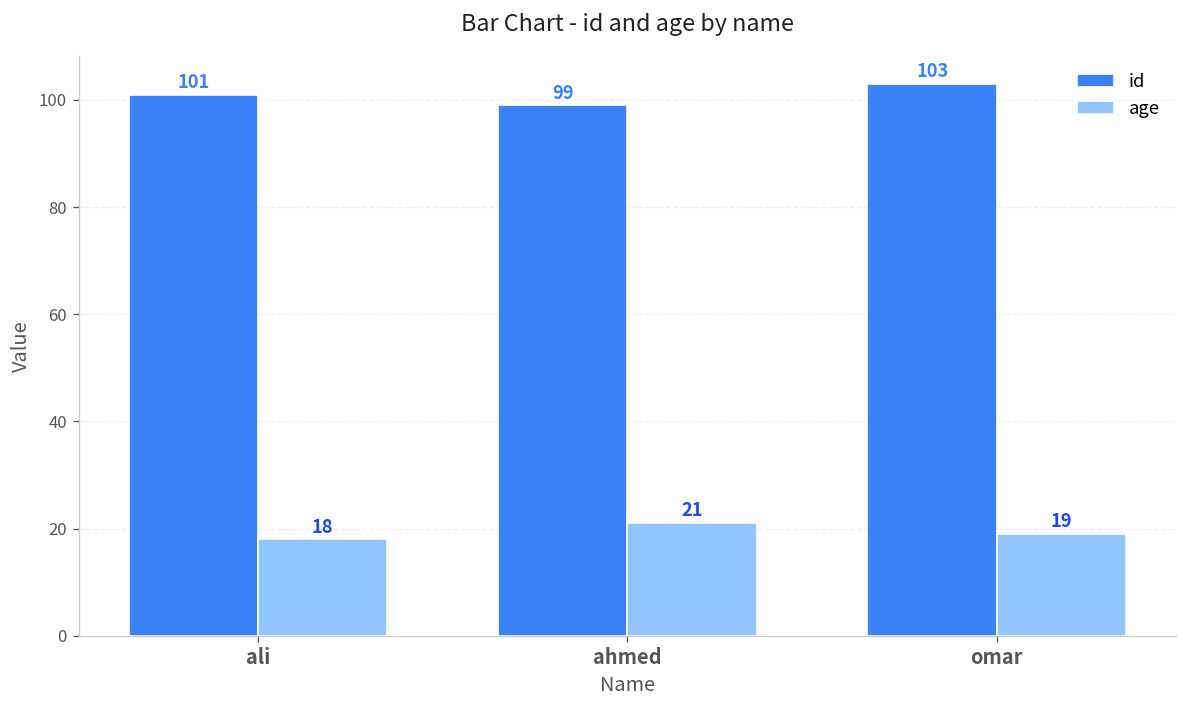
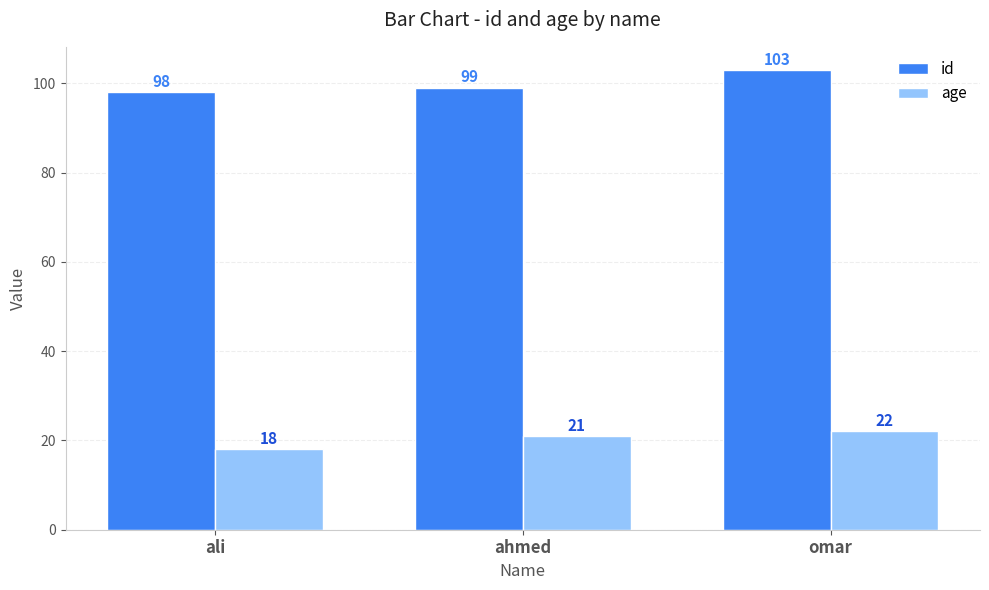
id, ali: 101 -> 98
age, omar: 19 -> 22
